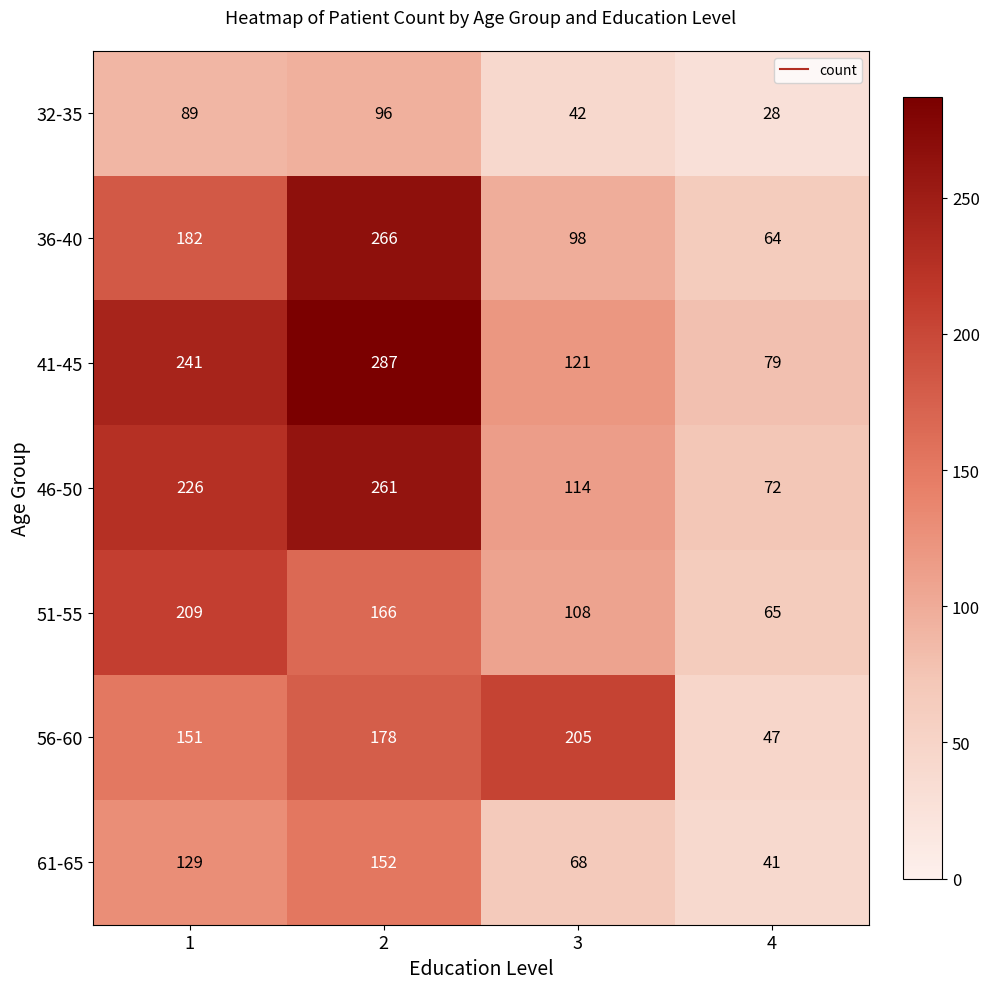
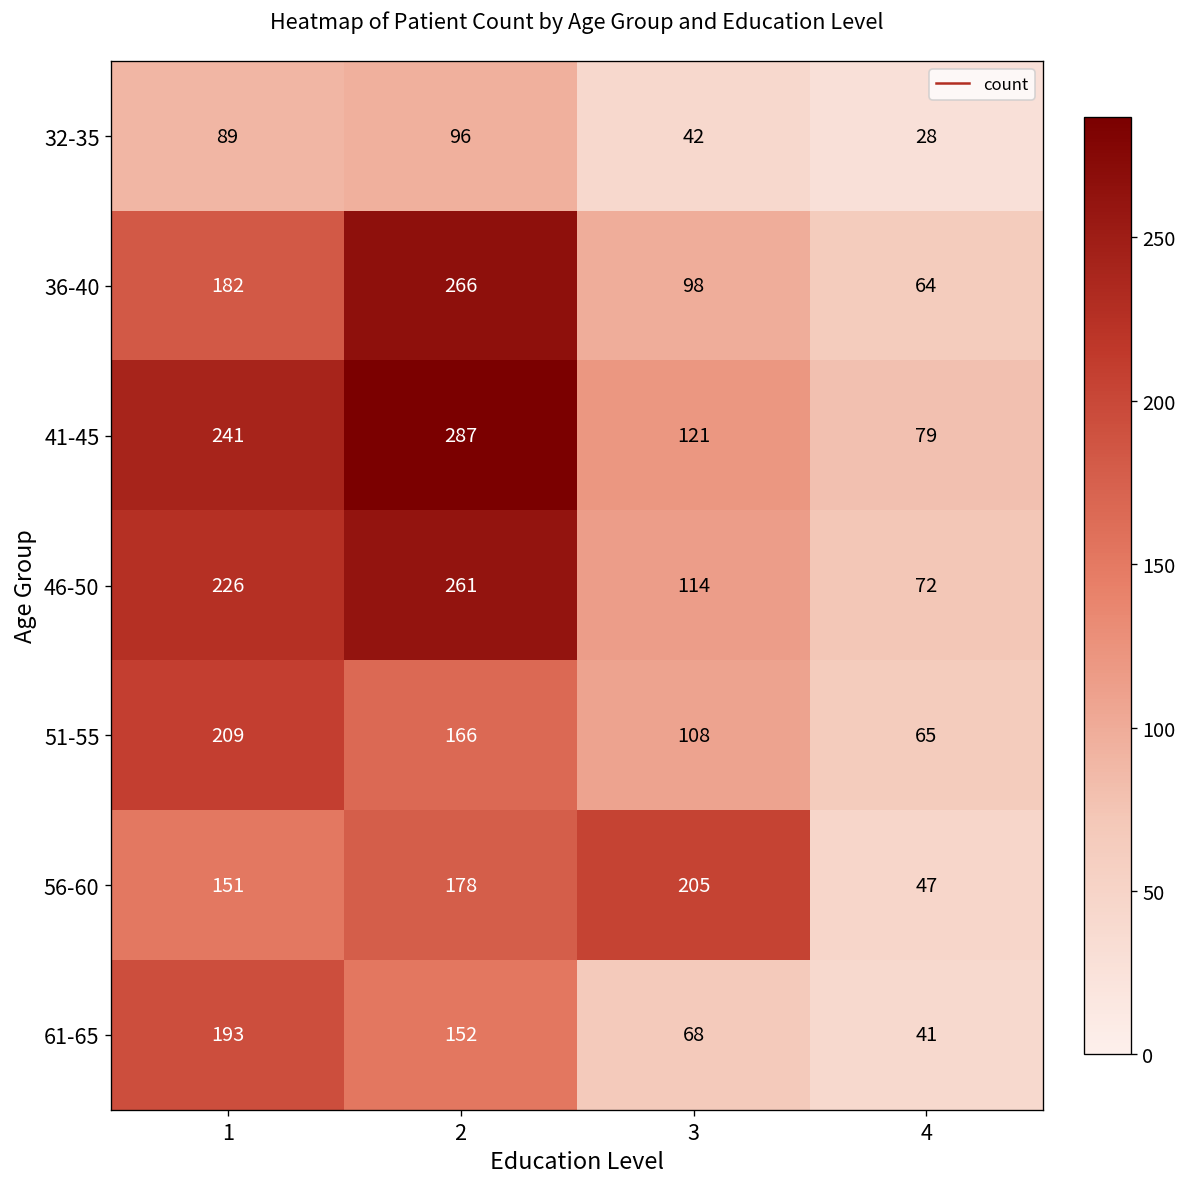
61-65, 1: 129 -> 193
